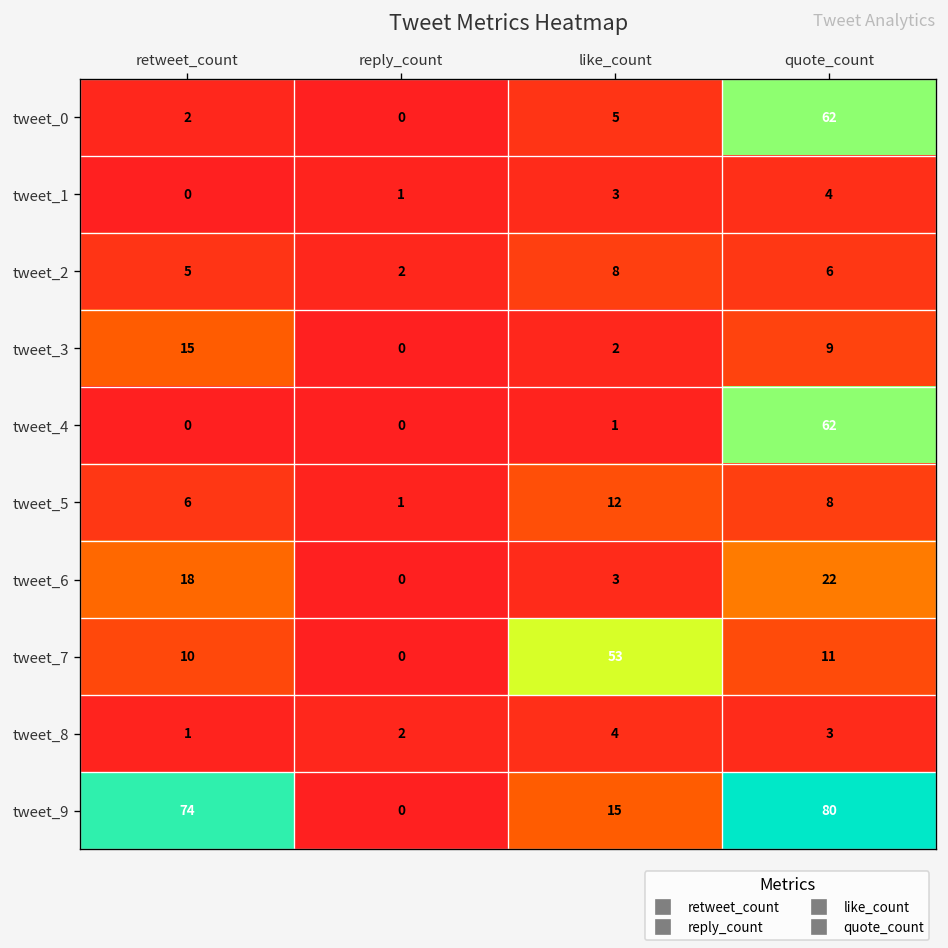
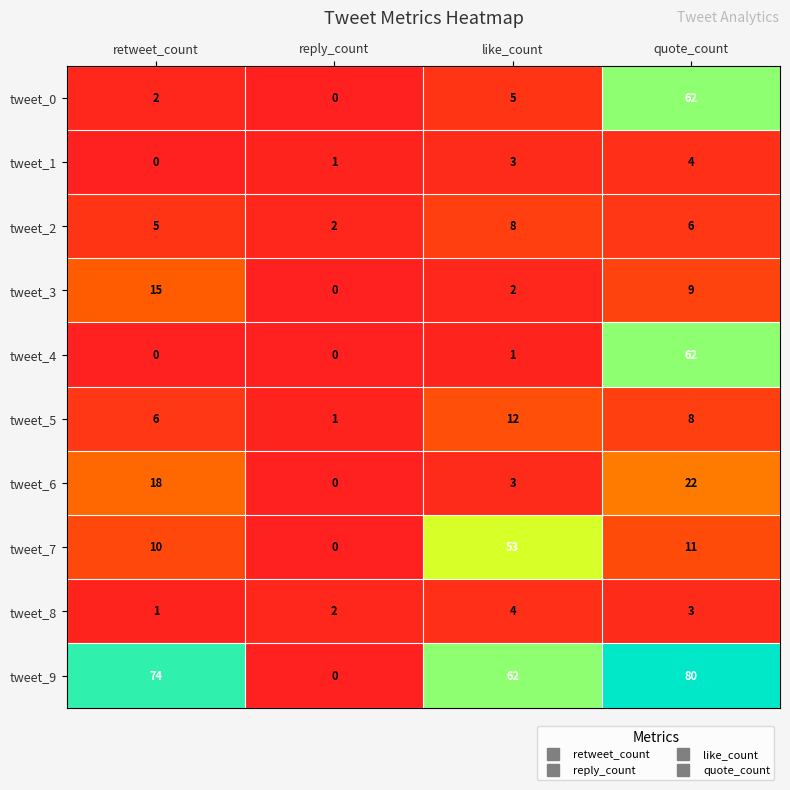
tweet_9, like_count: 15 -> 62
